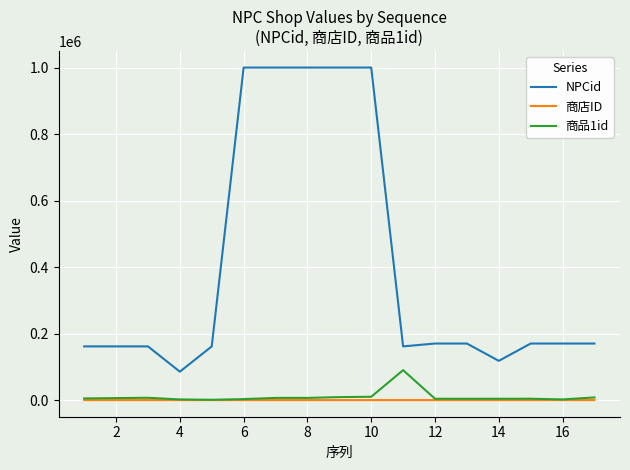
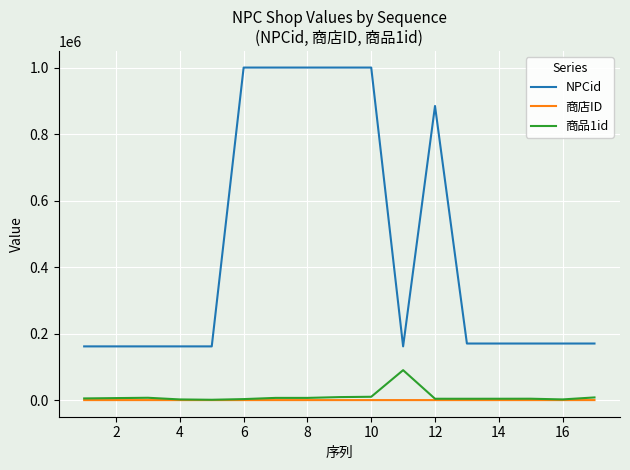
NPCid, 4: 90000 -> 160000
NPCid, 12: 170000 -> 880000
NPCid, 14: 120000 -> 170000
